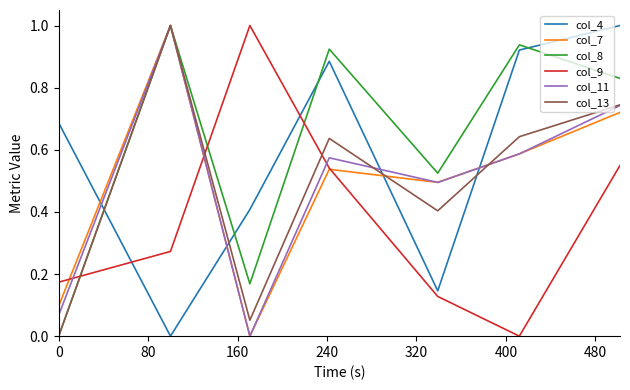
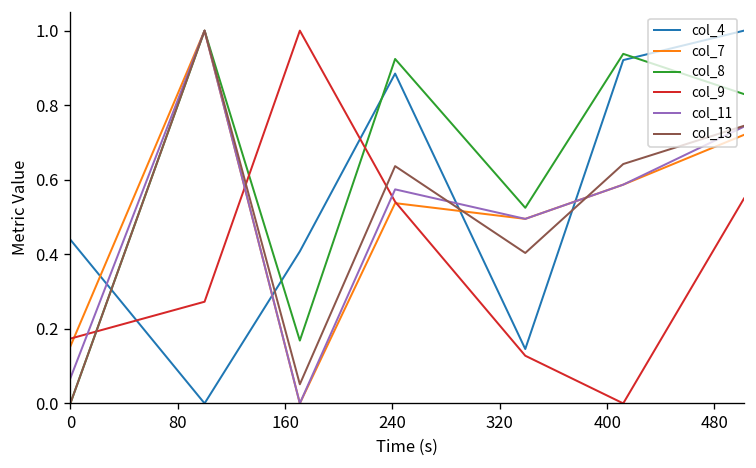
col_4, 0: 0.69 -> 0.44
col_7, 0: 0.10 -> 0.15
